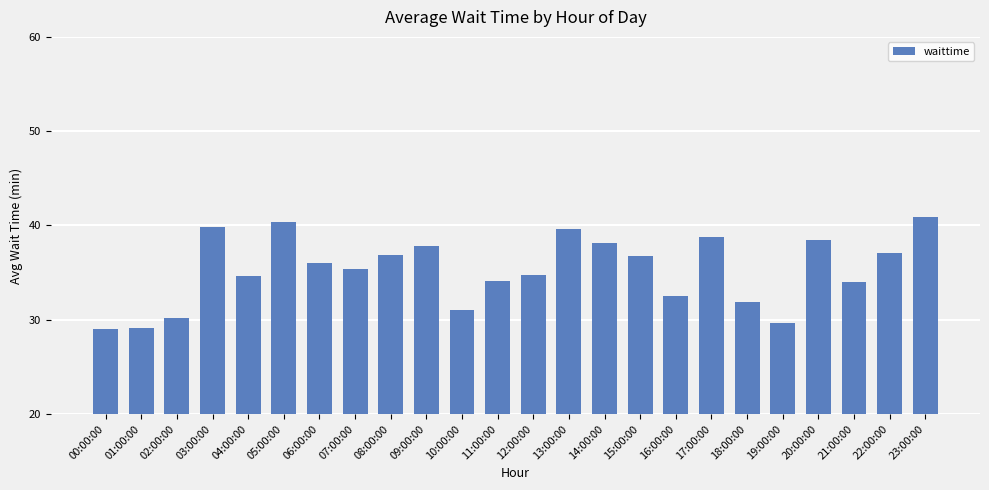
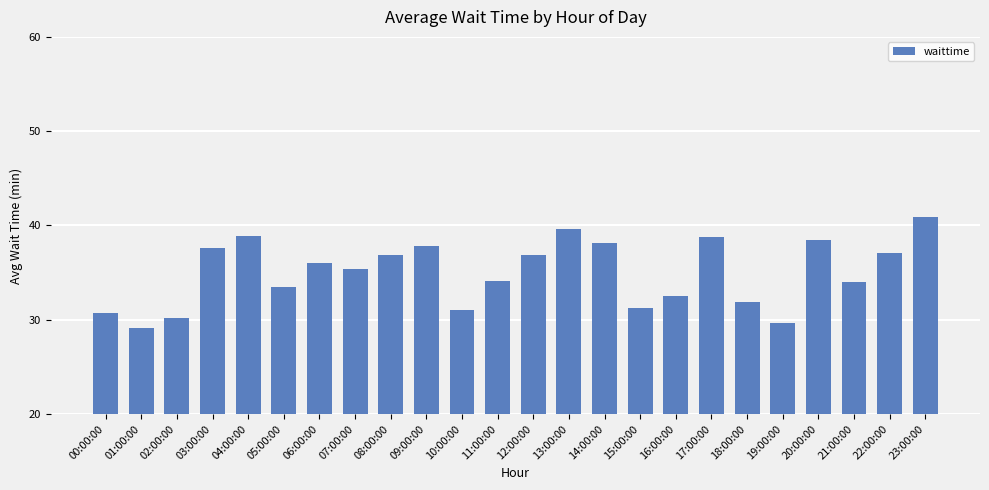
00:00:00: 29 -> 31
03:00:00: 40 -> 38
04:00:00: 35 -> 39
05:00:00: 40 -> 33
12:00:00: 35 -> 37
15:00:00: 37 -> 31
